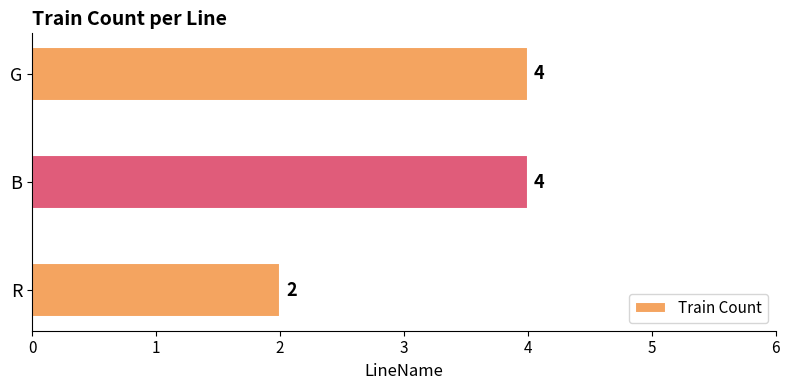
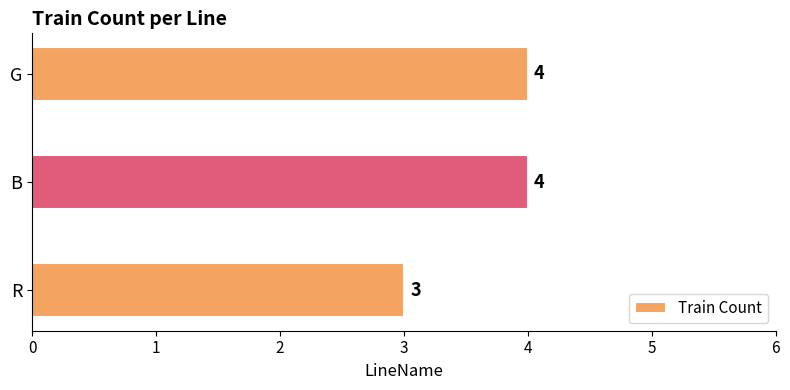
R: 2 -> 3
